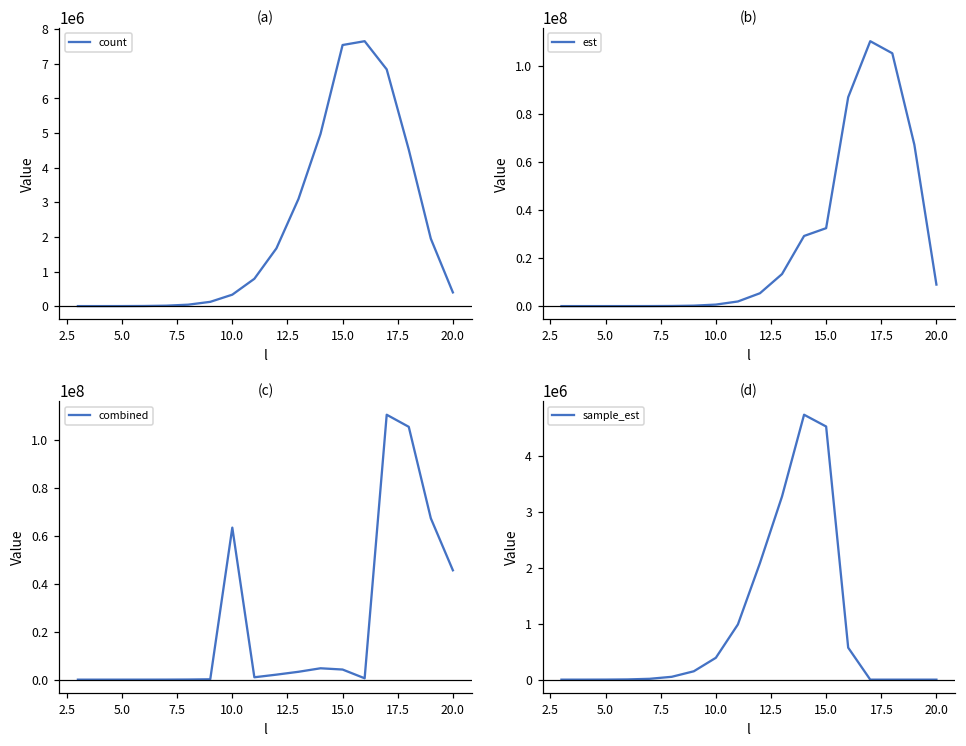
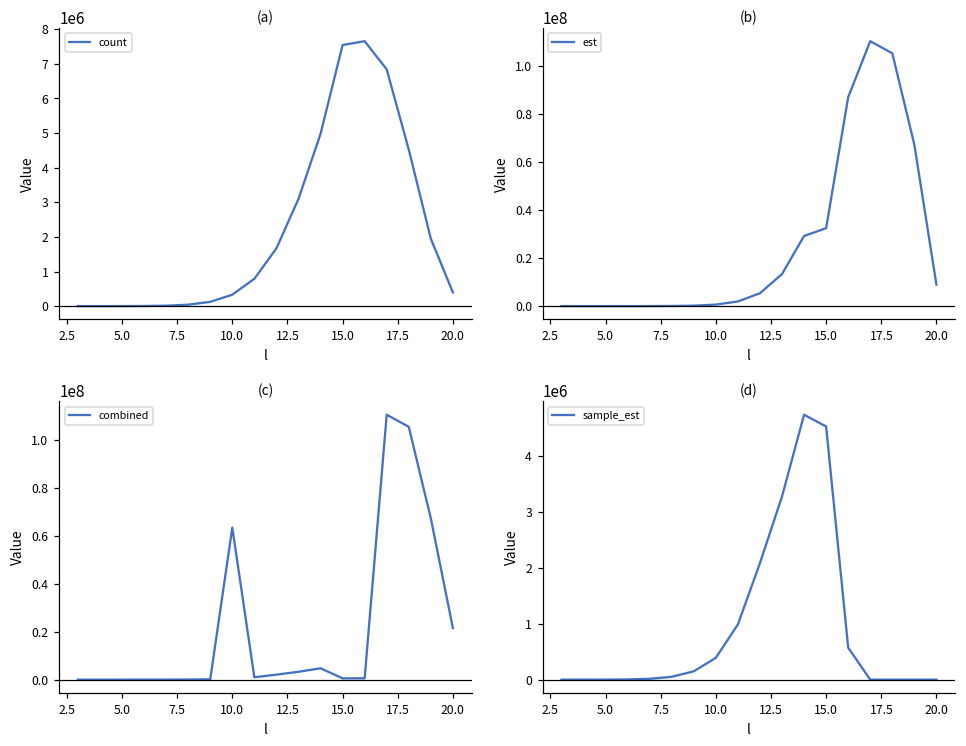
(c), 15.0: 4000000 -> 1000000
(c), 20.0: 46000000 -> 22000000
